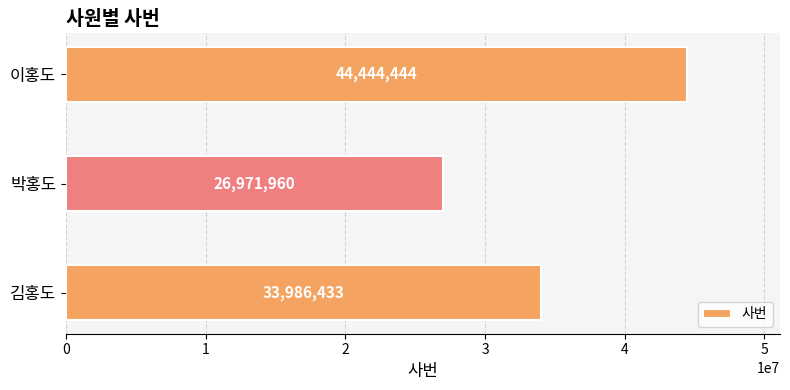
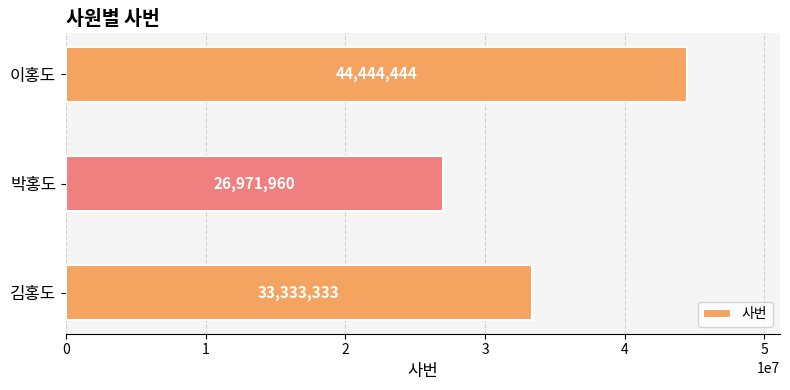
김홍도: 33,986,433 -> 33,333,333
